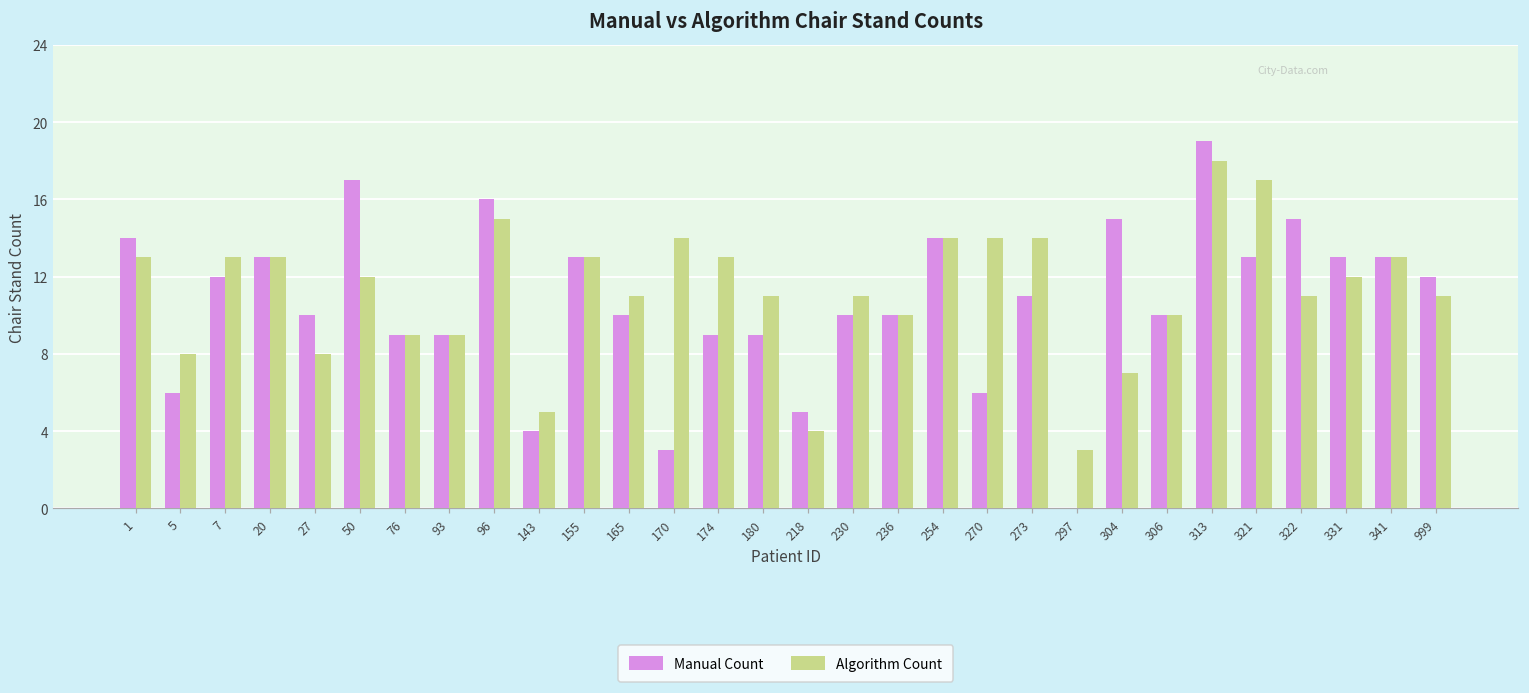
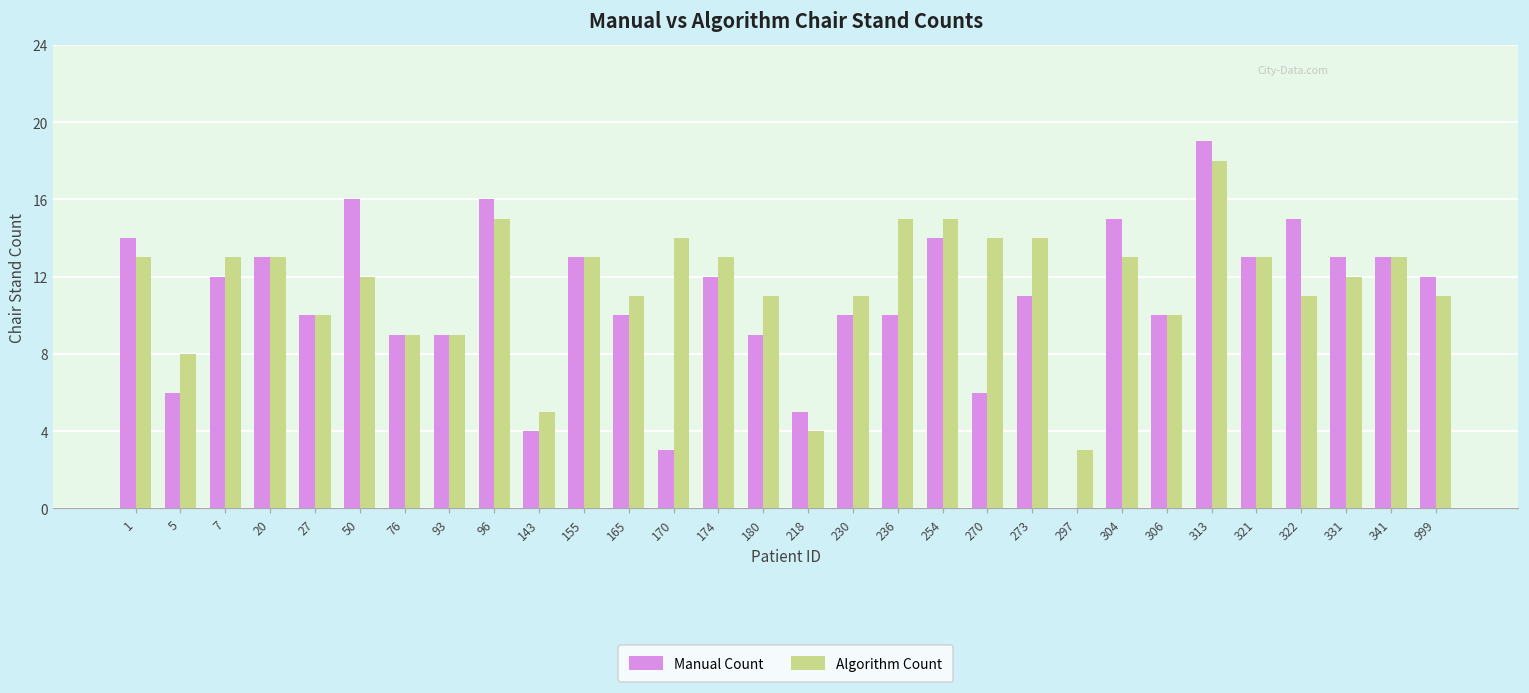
Algorithm Count, 27: 8 -> 10
Manual Count, 50: 17 -> 16
Manual Count, 174: 9 -> 12
Algorithm Count, 236: 10 -> 15
Algorithm Count, 254: 14 -> 15
Algorithm Count, 304: 7 -> 13
Algorithm Count, 321: 17 -> 13
